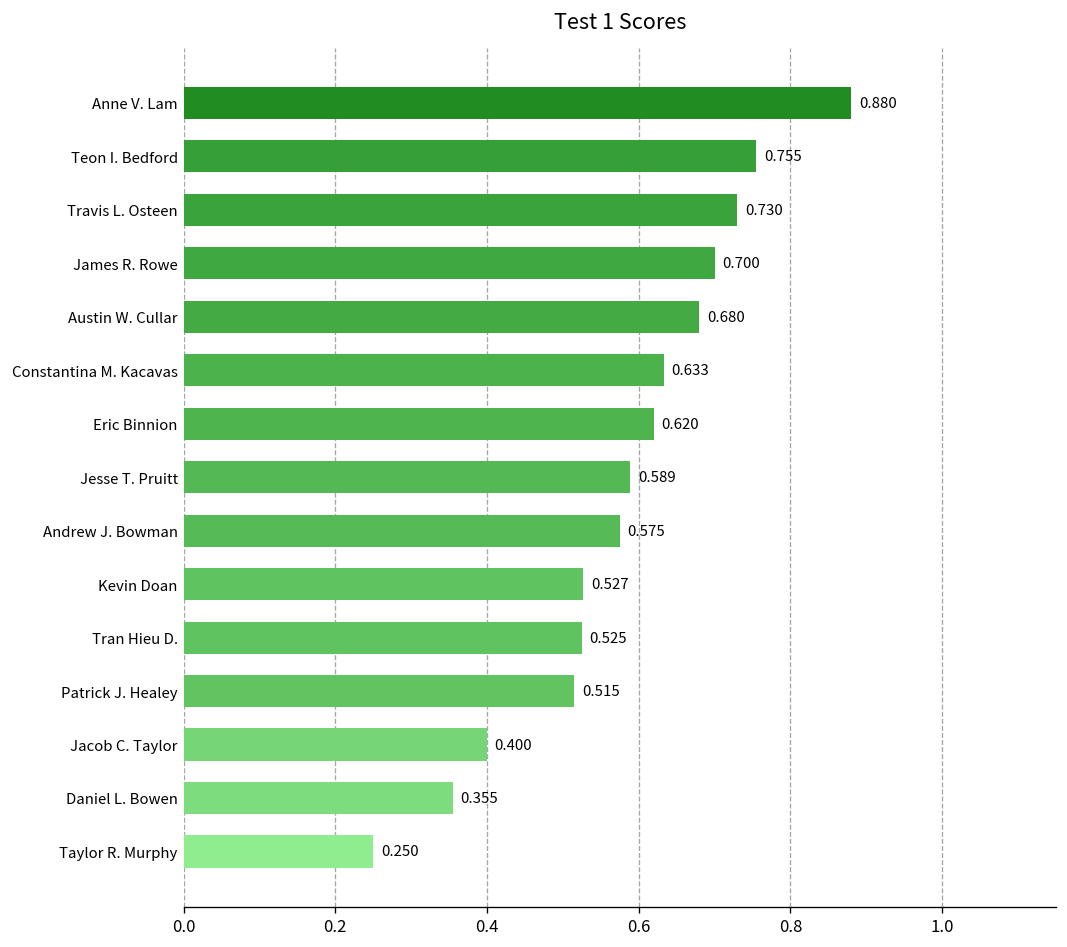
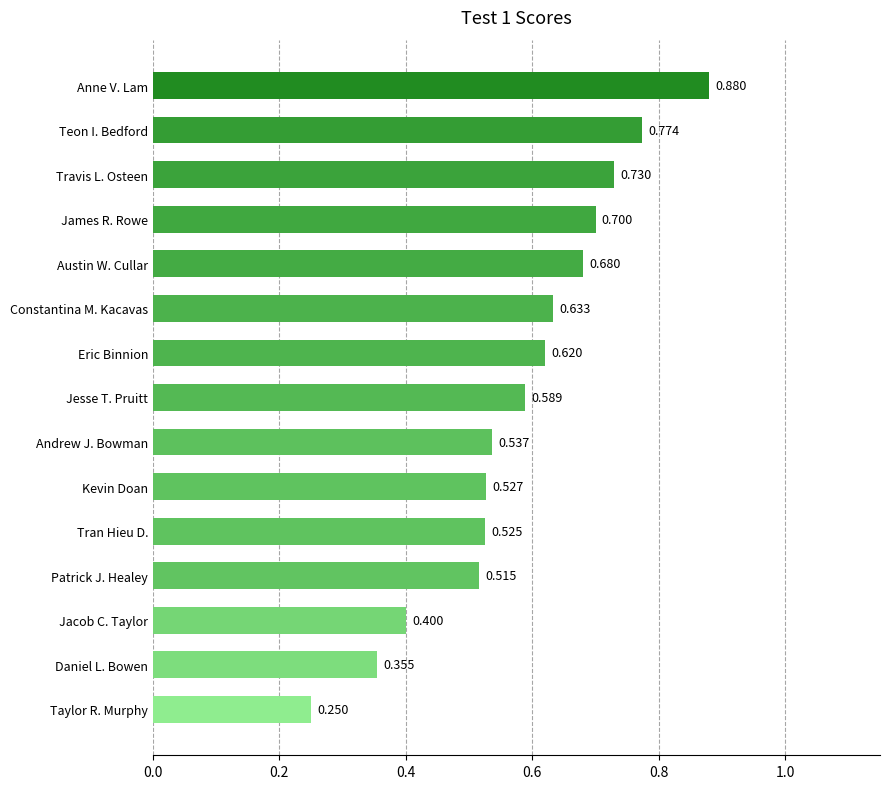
Teon I. Bedford: 0.755 -> 0.774
Andrew J. Bowman: 0.575 -> 0.537
